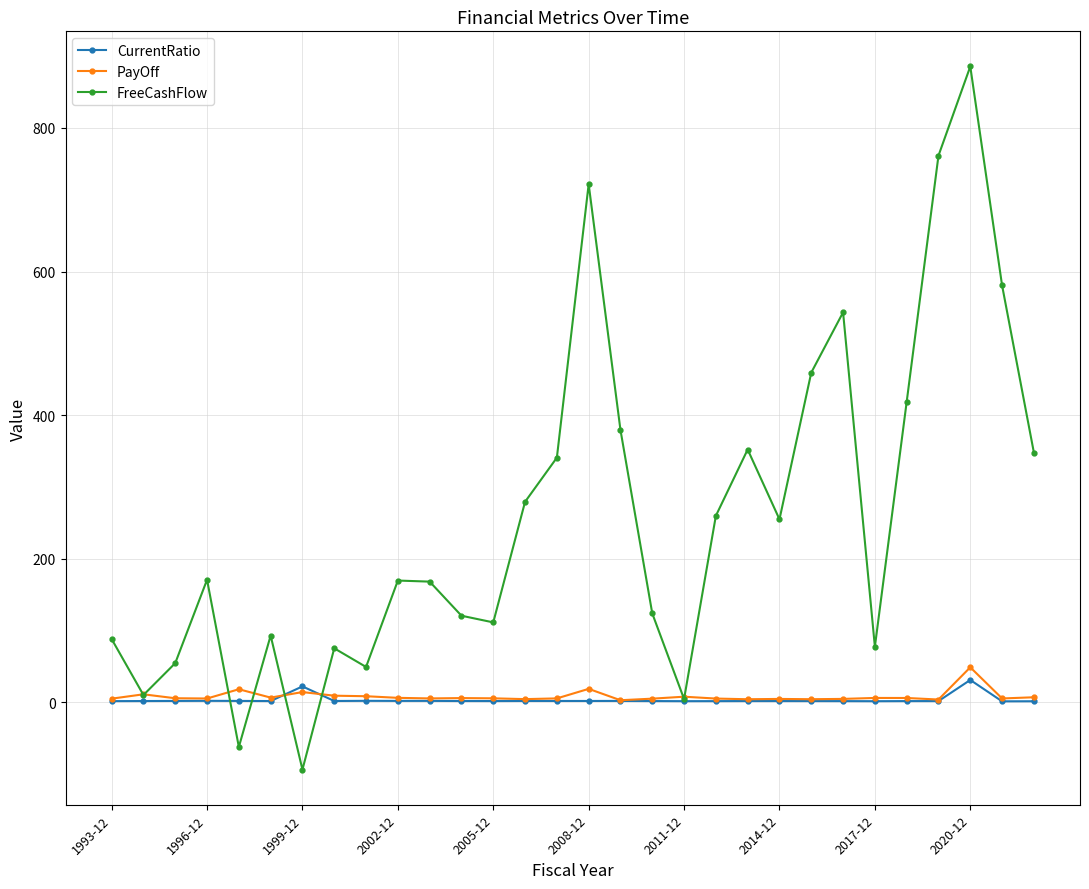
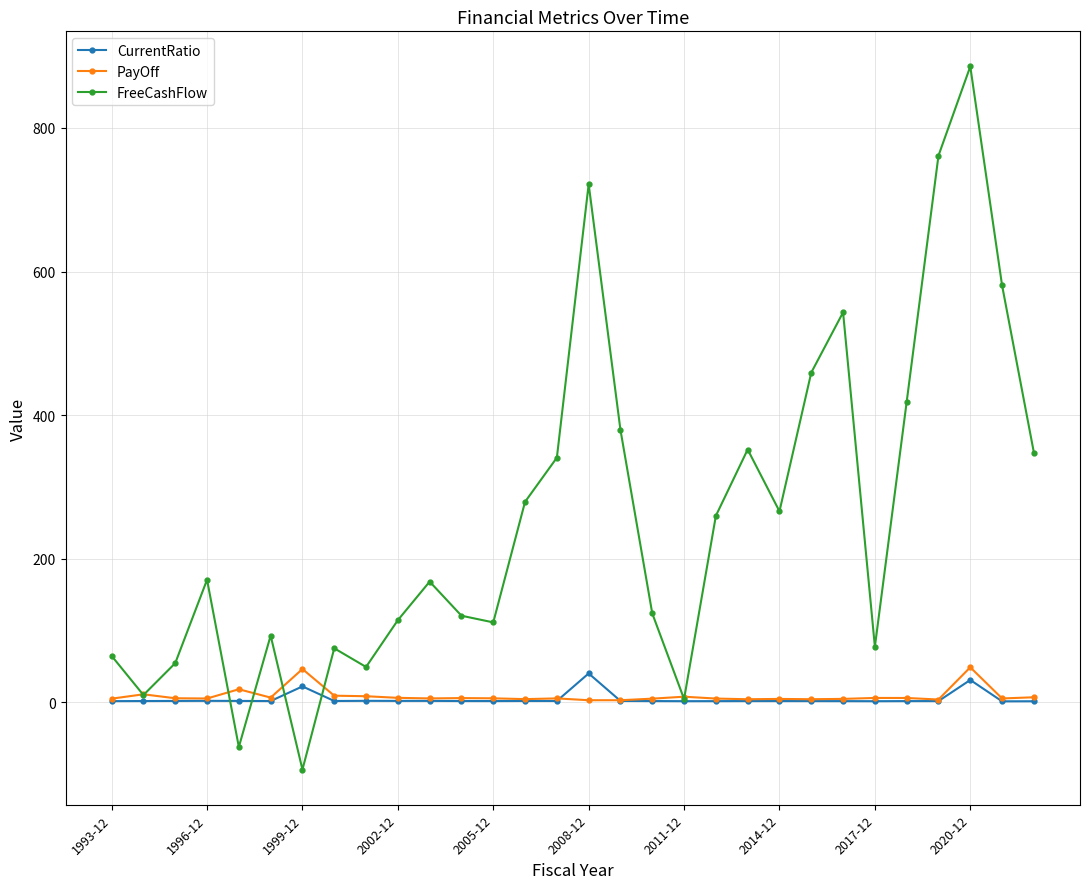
FreeCashFlow, 1993-12: 90 -> 60
PayOff, 1999-12: 10 -> 50
FreeCashFlow, 2002-12: 170 -> 110
CurrentRatio, 2008-12: 0 -> 40
PayOff, 2008-12: 20 -> 0
FreeCashFlow, 2014-12: 250 -> 270
